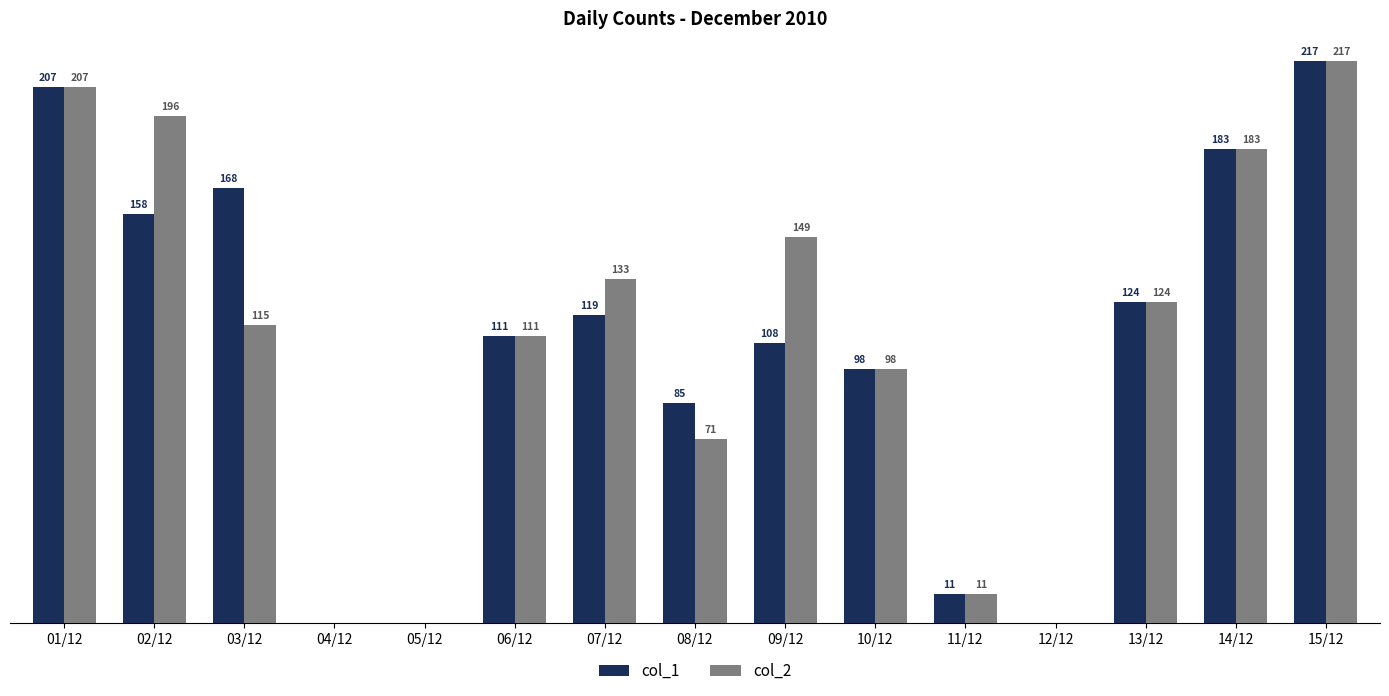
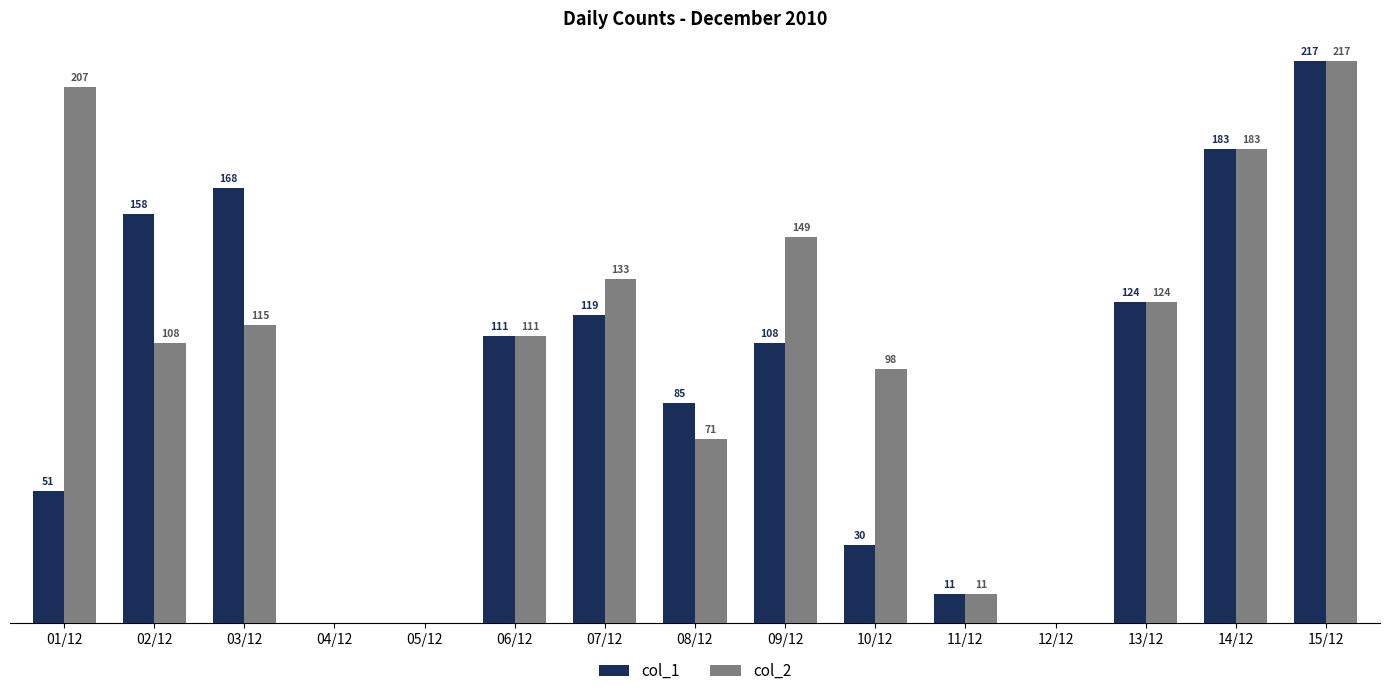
col_1, 01/12: 207 -> 51
col_2, 02/12: 196 -> 108
col_1, 10/12: 98 -> 30
